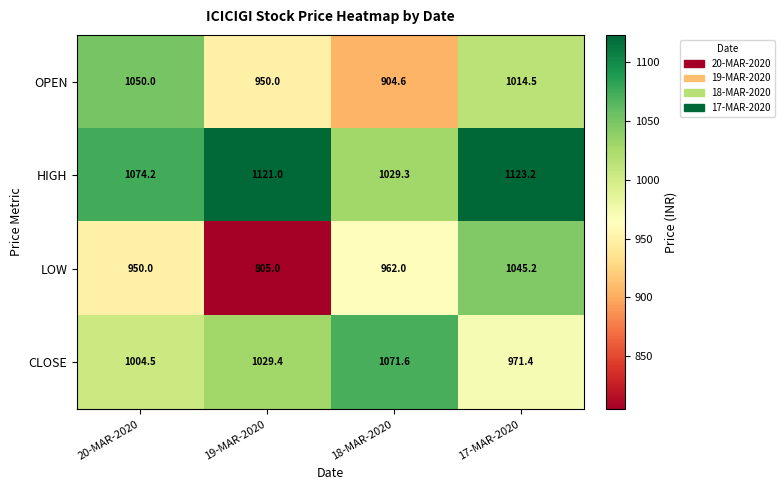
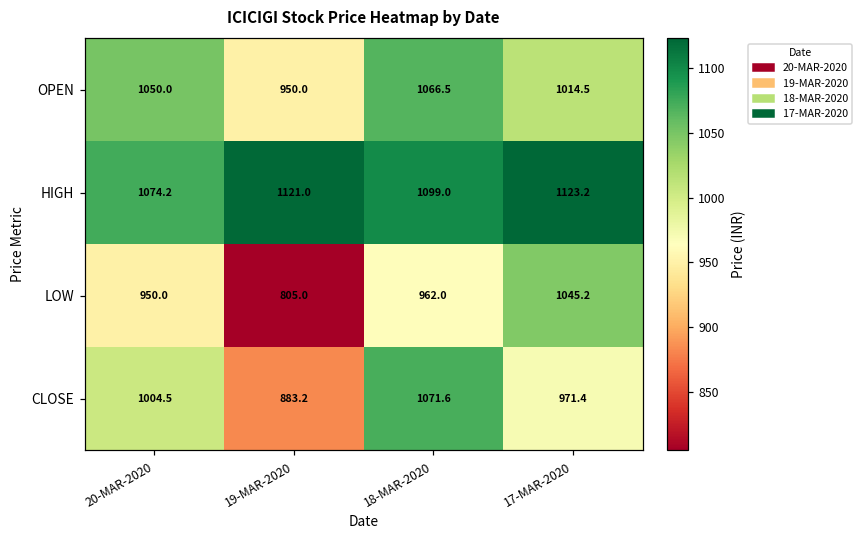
OPEN, 18-MAR-2020: 904.6 -> 1066.5
HIGH, 18-MAR-2020: 1029.3 -> 1099.0
CLOSE, 19-MAR-2020: 1029.4 -> 883.2
